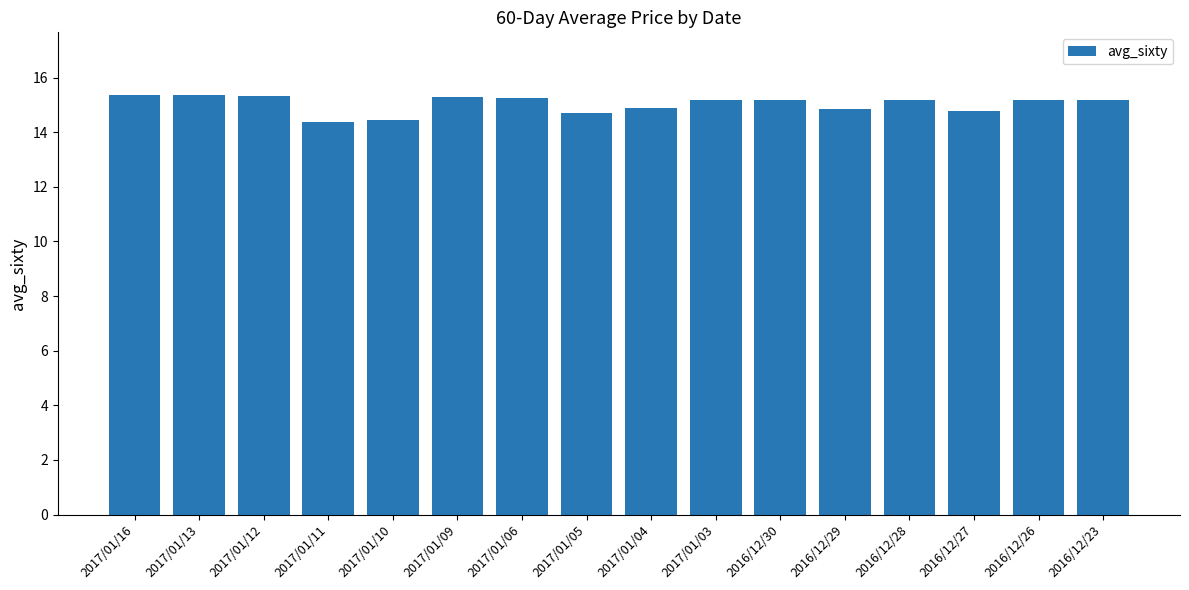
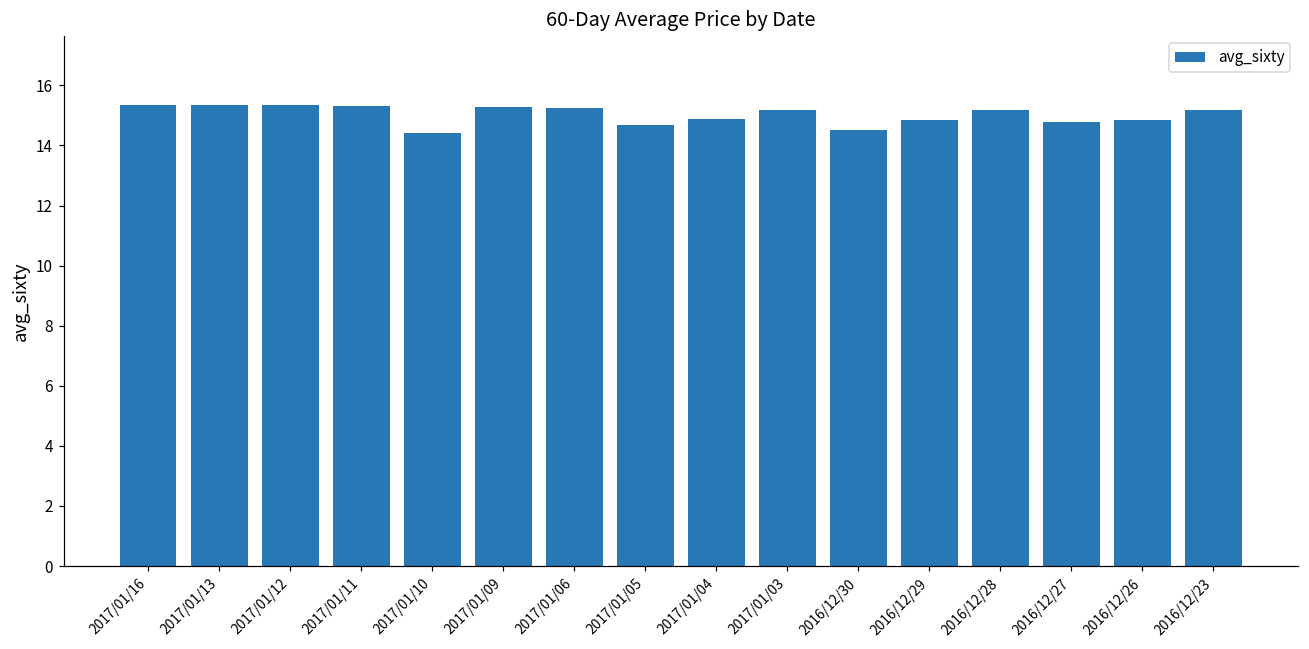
2017/01/11: 14.4 -> 15.3
2016/12/30: 15.2 -> 14.5
2016/12/26: 15.2 -> 14.9
